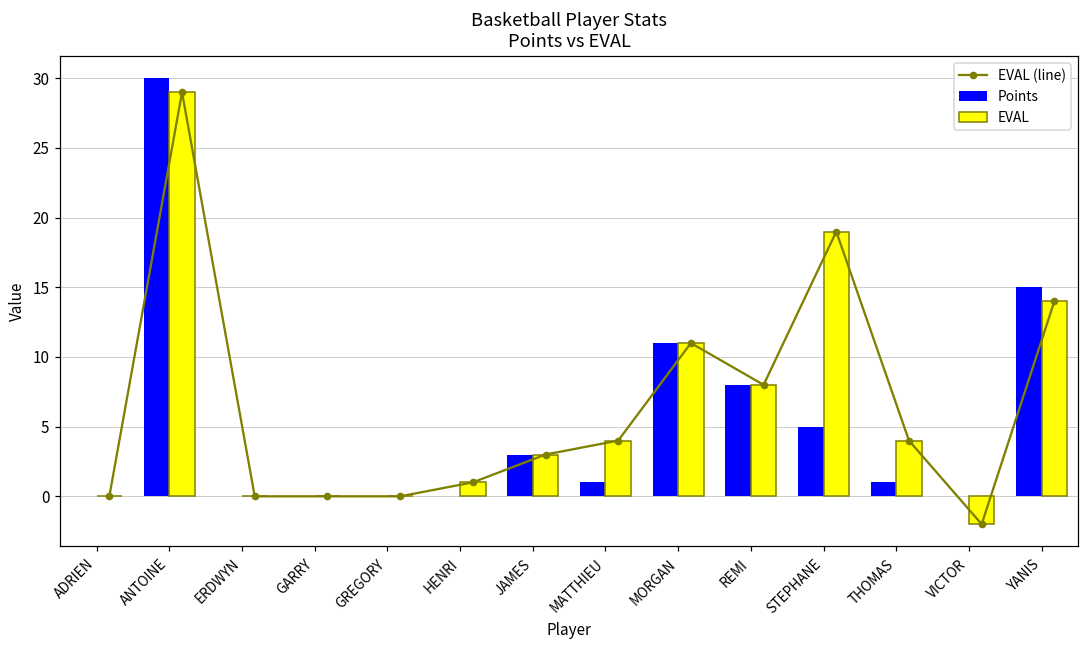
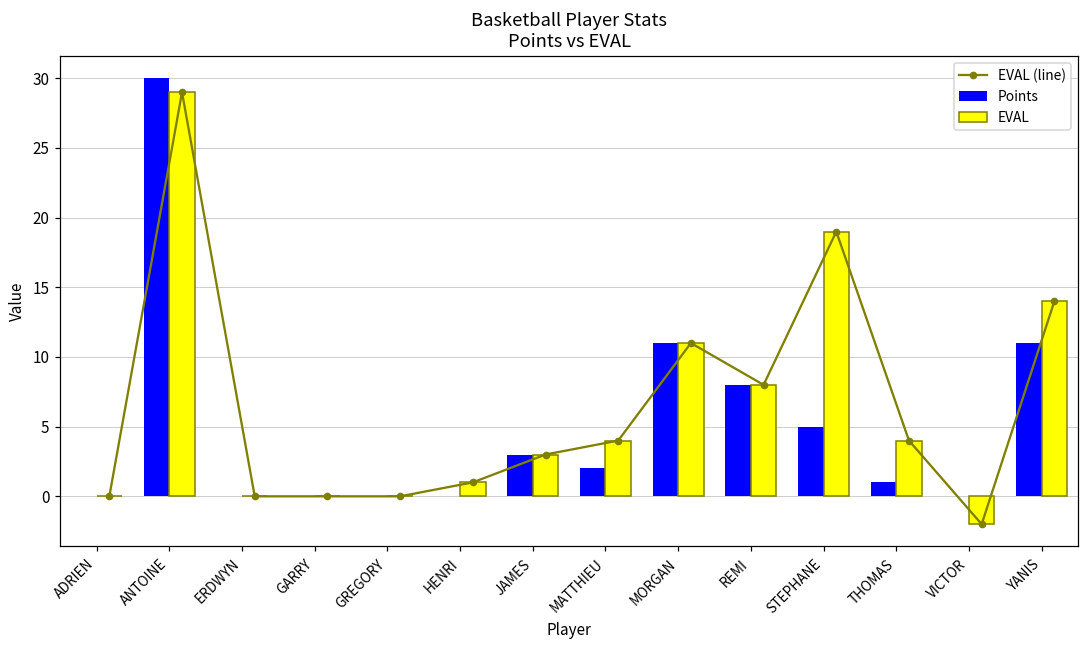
Points, MATTHIEU: 1 -> 2
Points, YANIS: 15 -> 11
